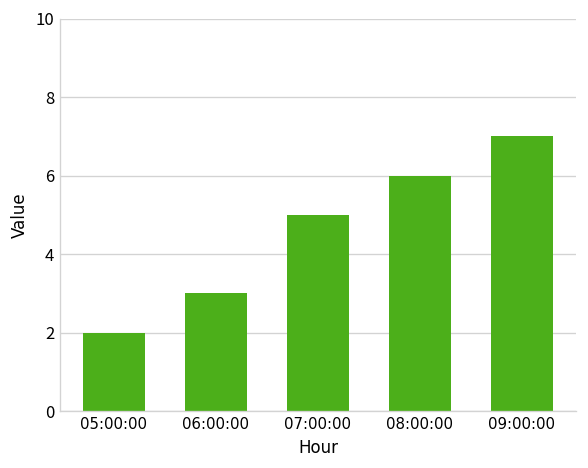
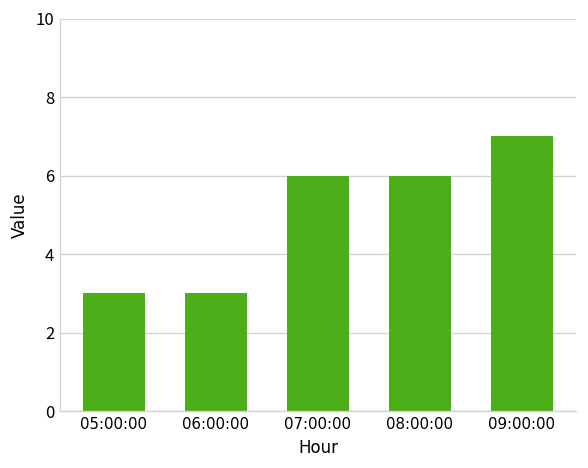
05:00:00: 2 -> 3
07:00:00: 5 -> 6
